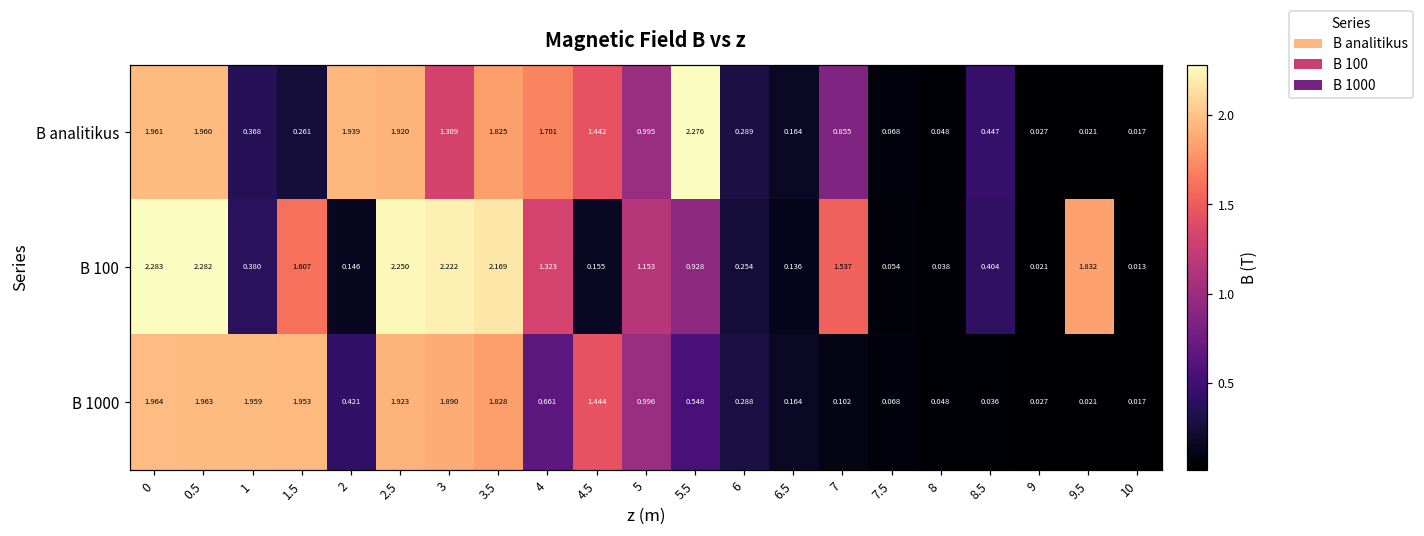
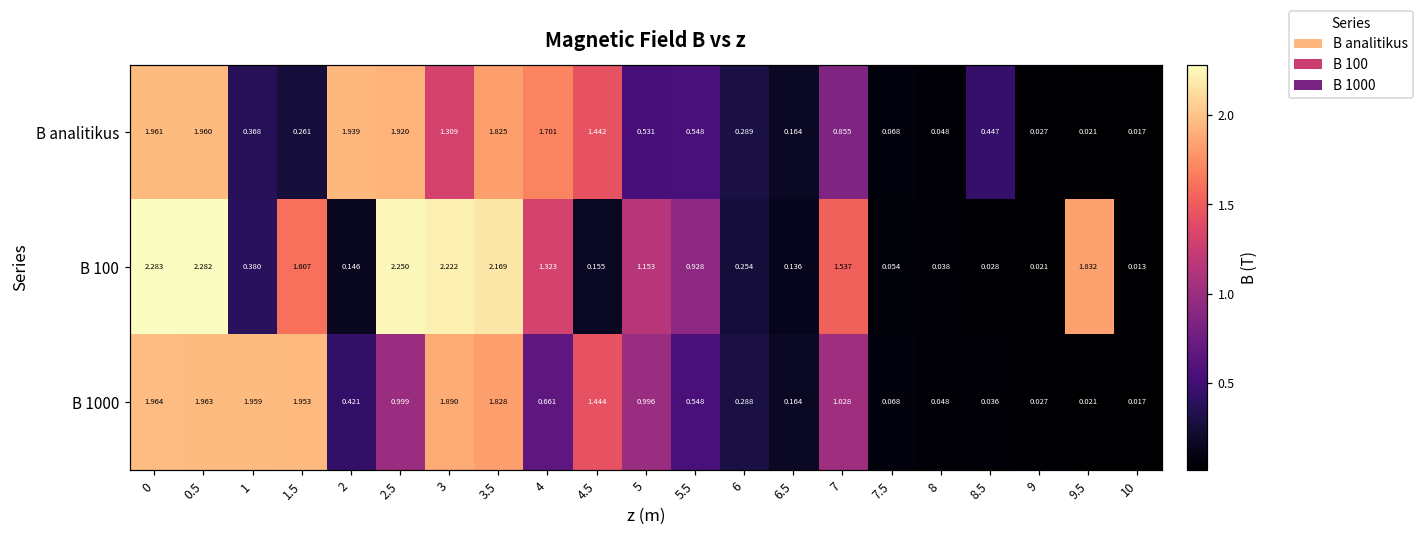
B analitikus, 5: 0.995 -> 0.531
B analitikus, 5.5: 2.276 -> 0.548
B 100, 8.5: 0.404 -> 0.028
B 1000, 2.5: 1.923 -> 0.999
B 1000, 7: 0.102 -> 1.028
